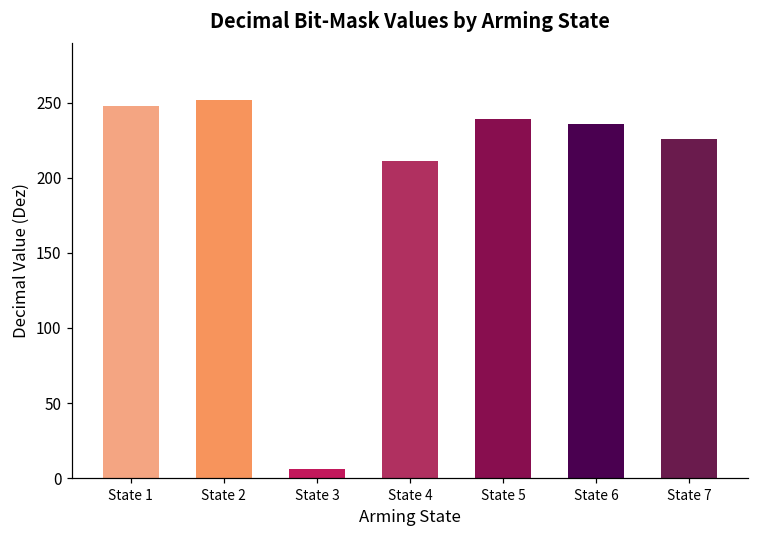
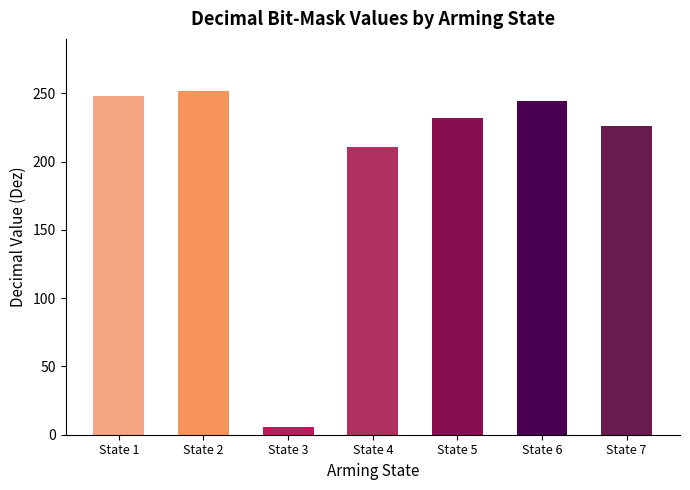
State 5: 239 -> 232
State 6: 236 -> 244
